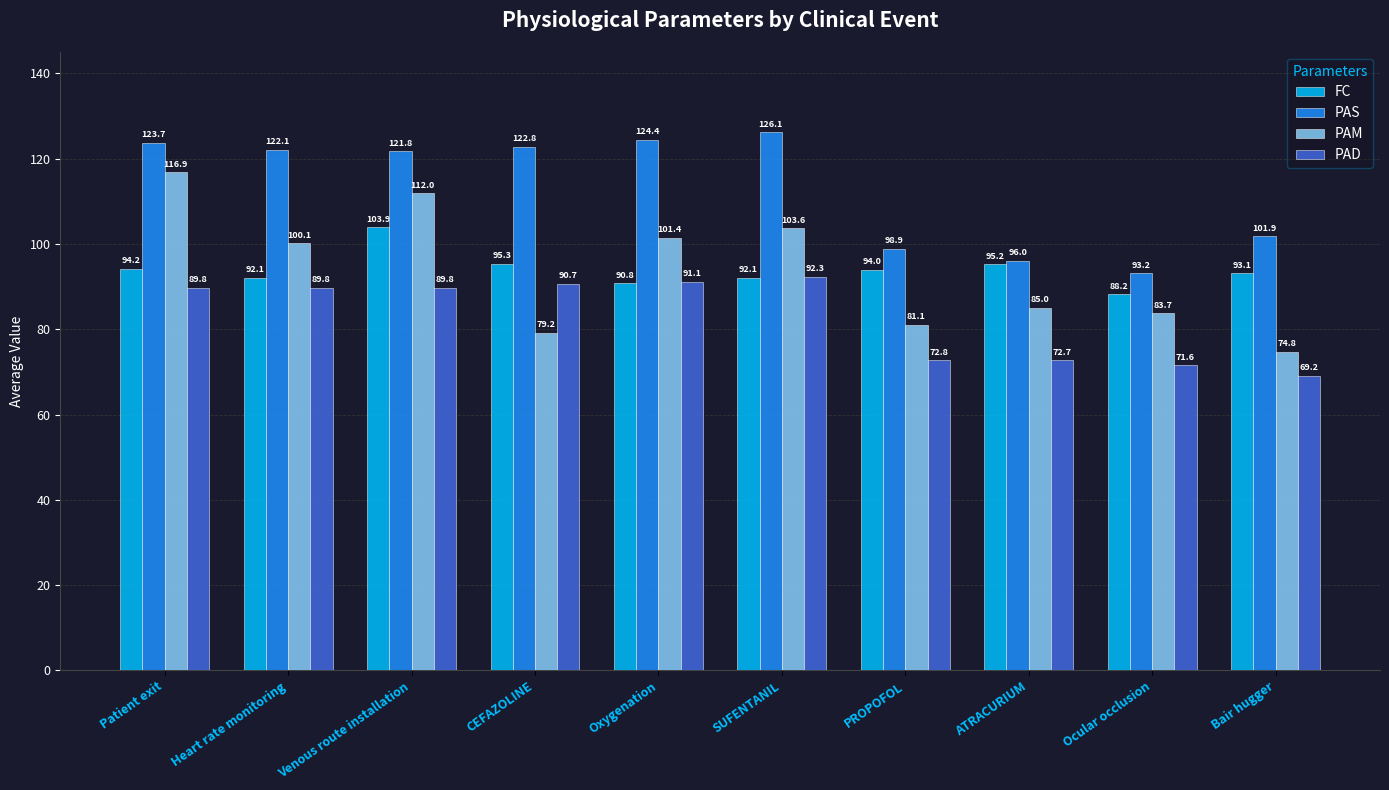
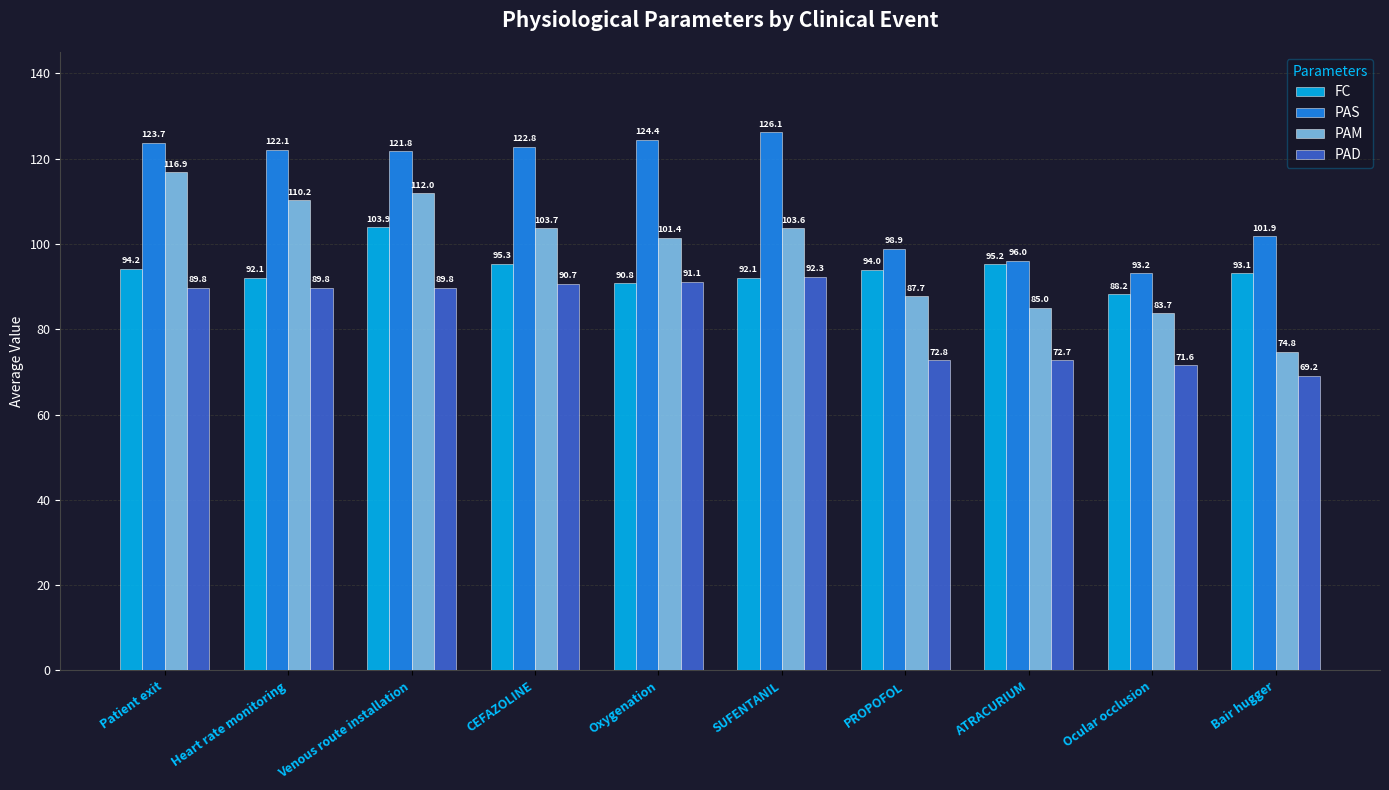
PAM, Heart rate monitoring: 100.1 -> 110.2
PAM, CEFAZOLINE: 79.2 -> 103.7
PAM, PROPOFOL: 81.1 -> 87.7
